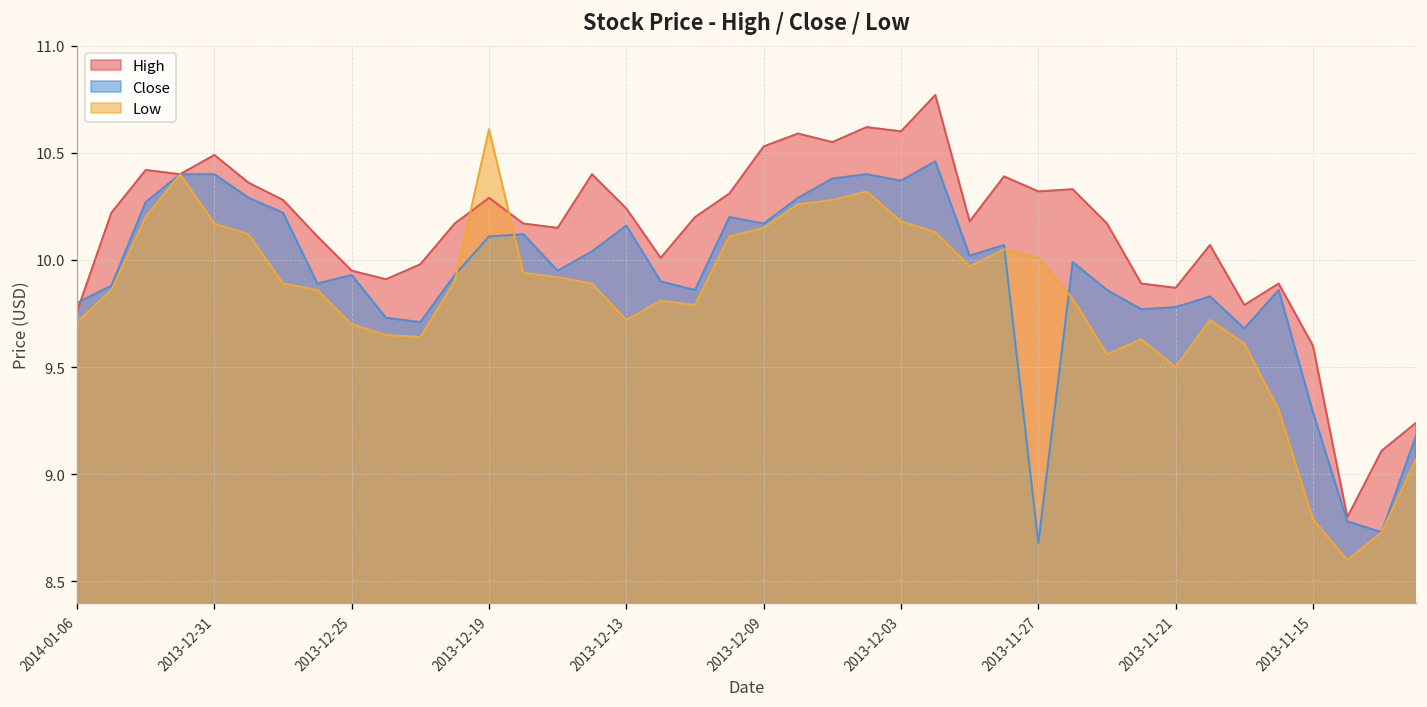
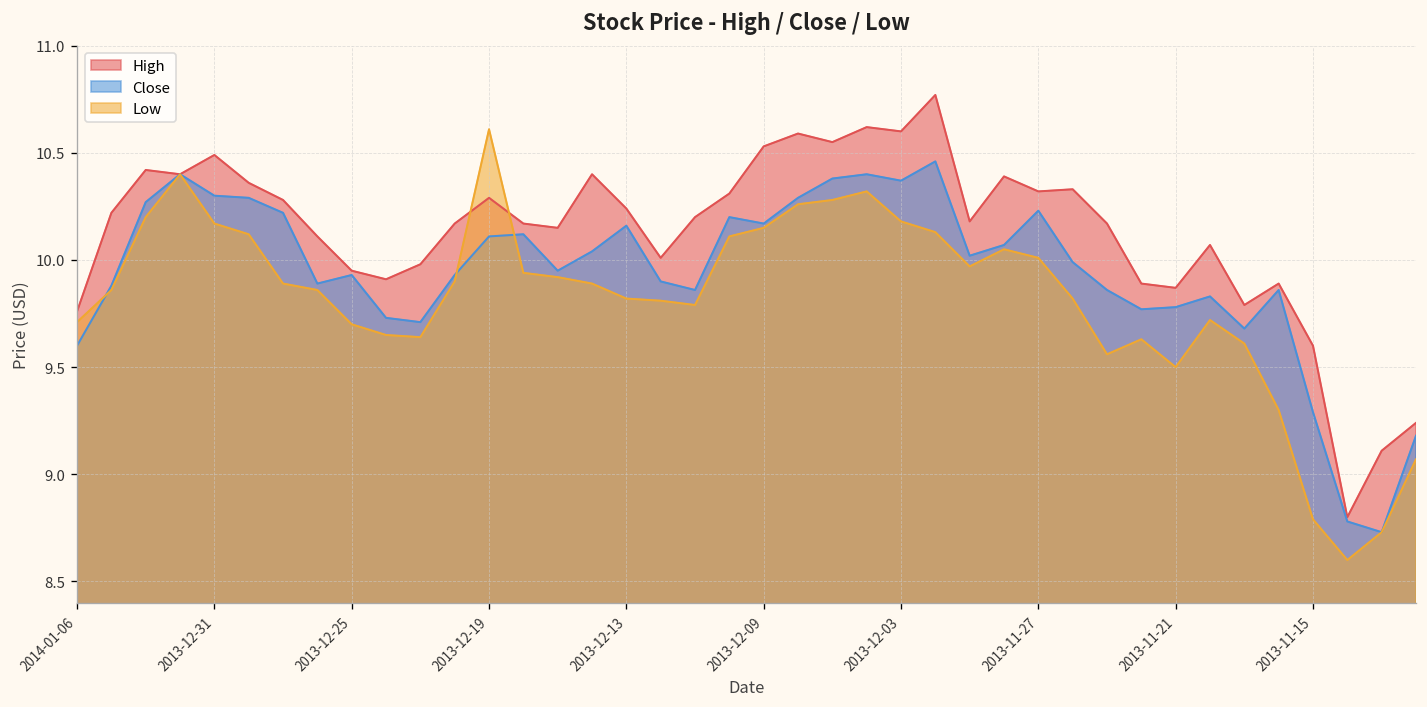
Close, 2014-01-06: 9.8 -> 9.6
Close, 2013-12-31: 10.4 -> 10.3
Low, 2013-12-13: 9.72 -> 9.82
Close, 2013-11-27: 8.68 -> 10.23
